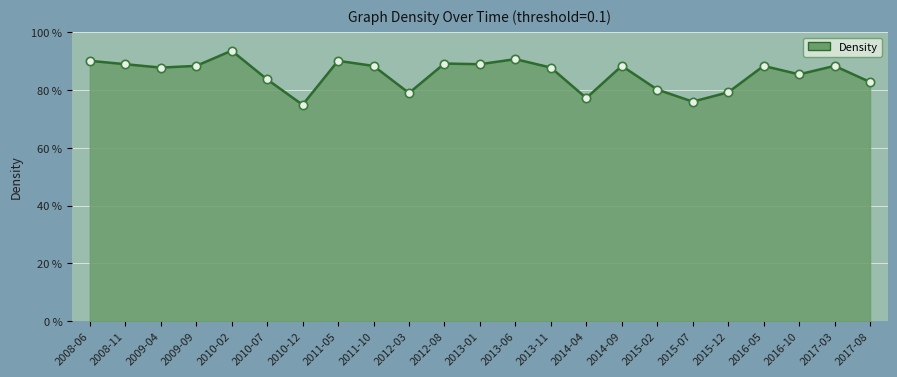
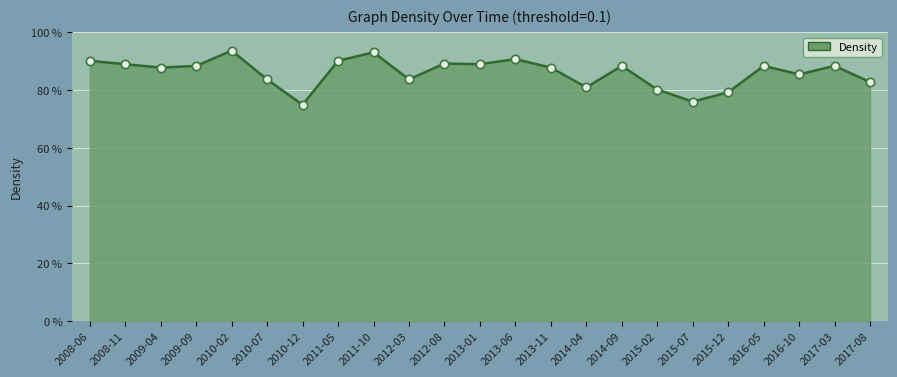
2011-10: 88 % -> 93 %
2012-03: 79 % -> 84 %
2014-04: 77 % -> 81 %
